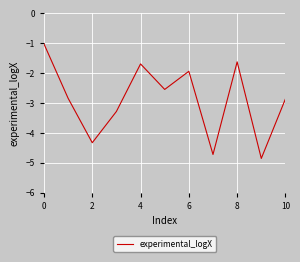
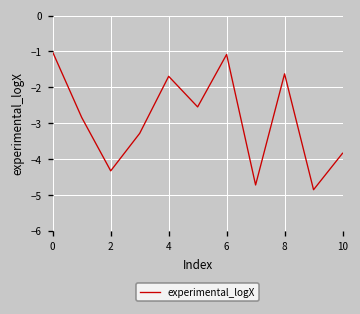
6: -1.9 -> -1.1
10: -2.9 -> -3.8
